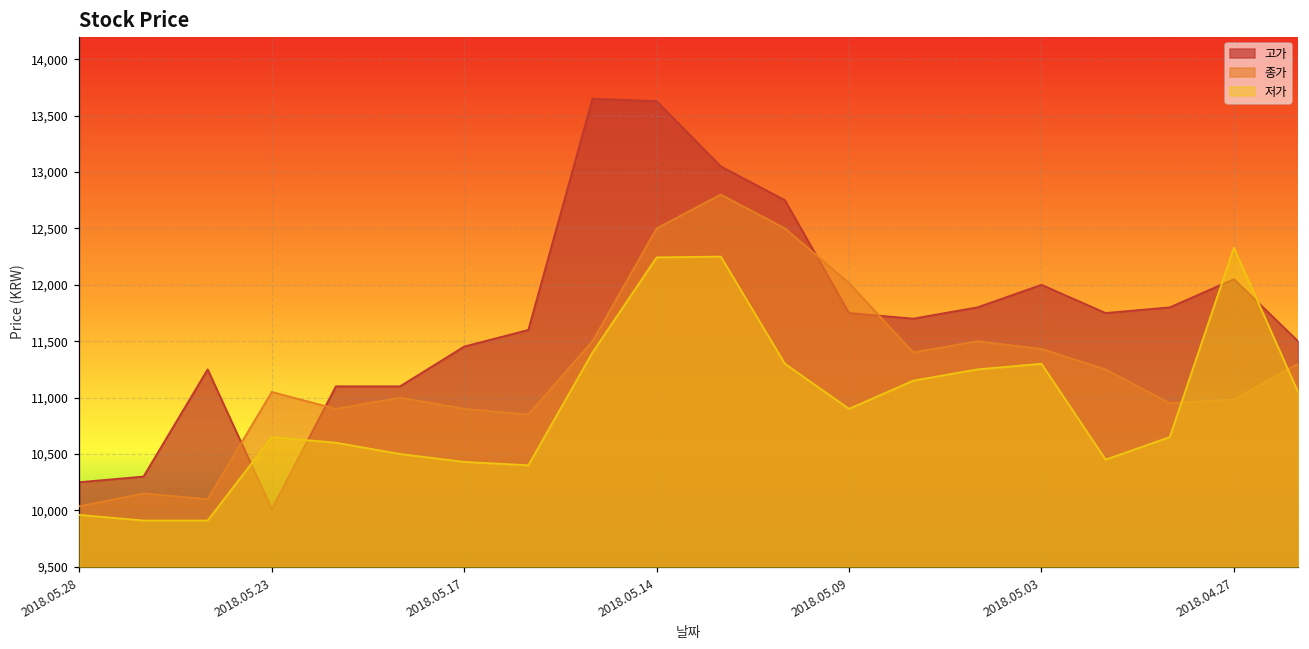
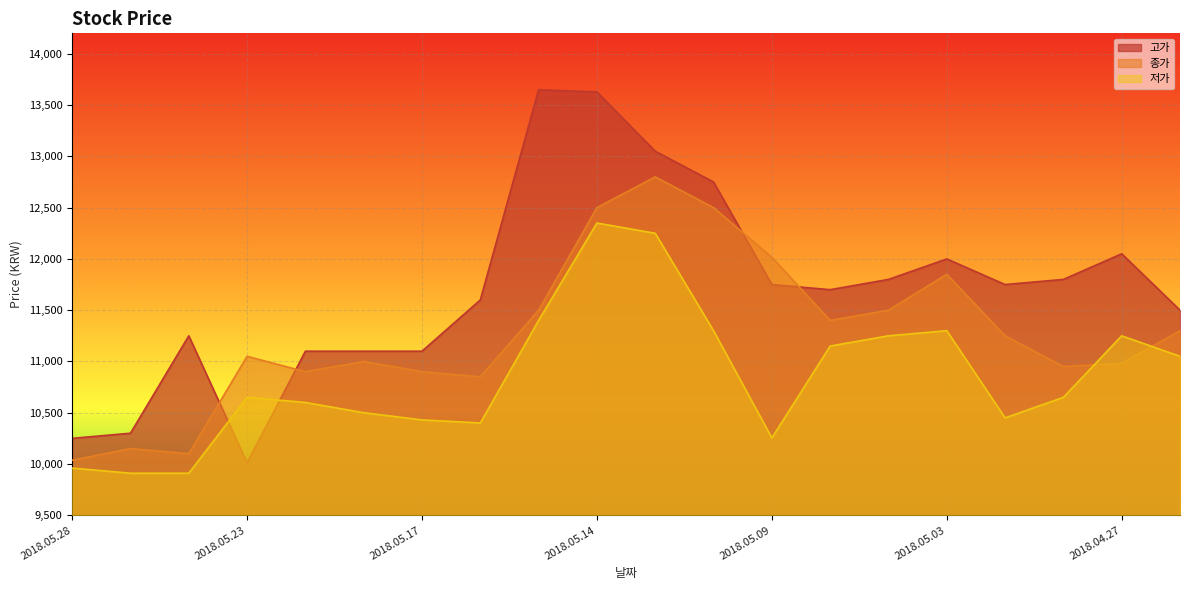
고가, 2018.05.17: 11,450 -> 11,100
저가, 2018.05.14: 12,240 -> 12,350
저가, 2018.05.09: 10,900 -> 10,250
종가, 2018.05.03: 11,430 -> 11,850
저가, 2018.04.27: 12,330 -> 11,250
